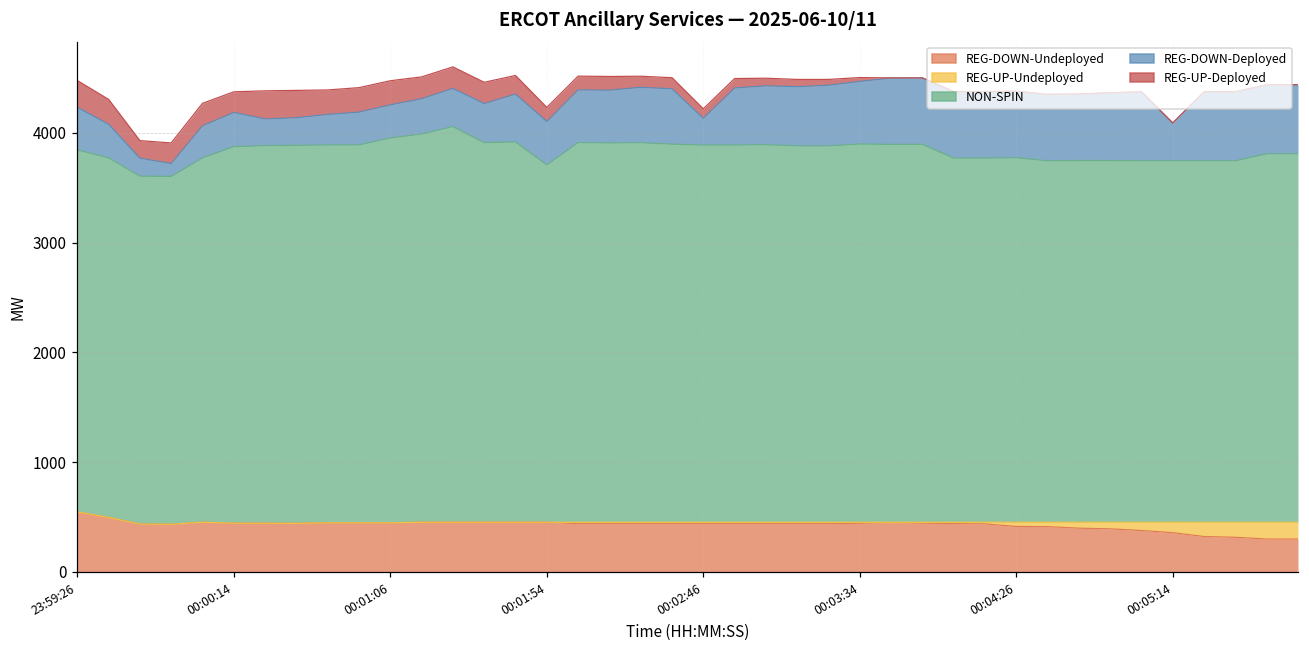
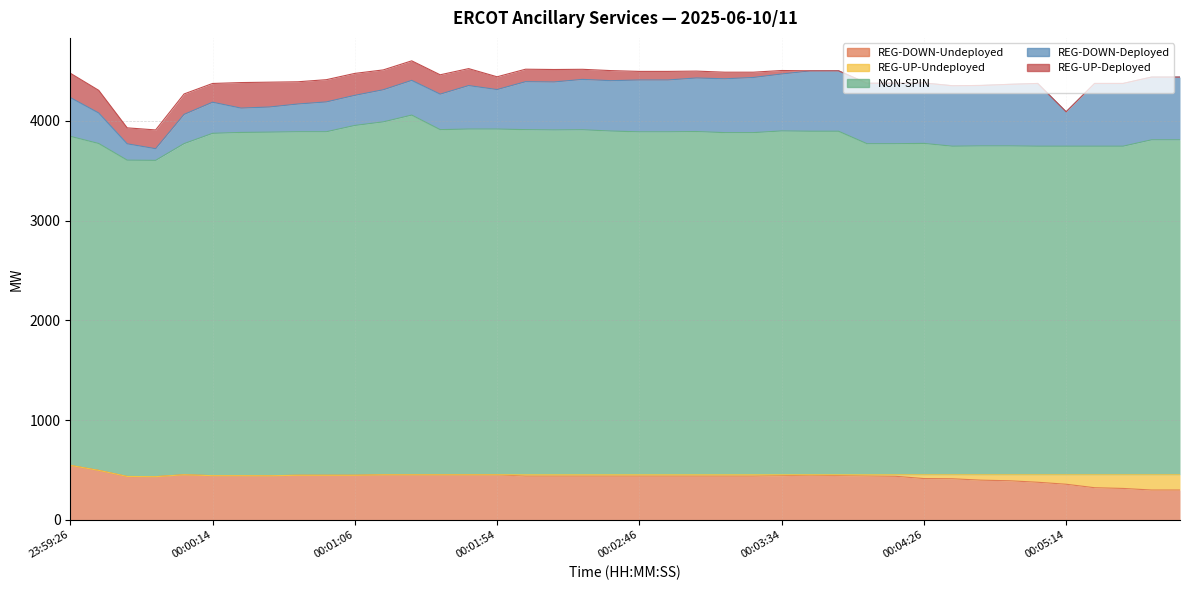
NON-SPIN, 00:01:54: 3300 -> 3500
REG-DOWN-Deployed, 00:02:46: 200 -> 500
